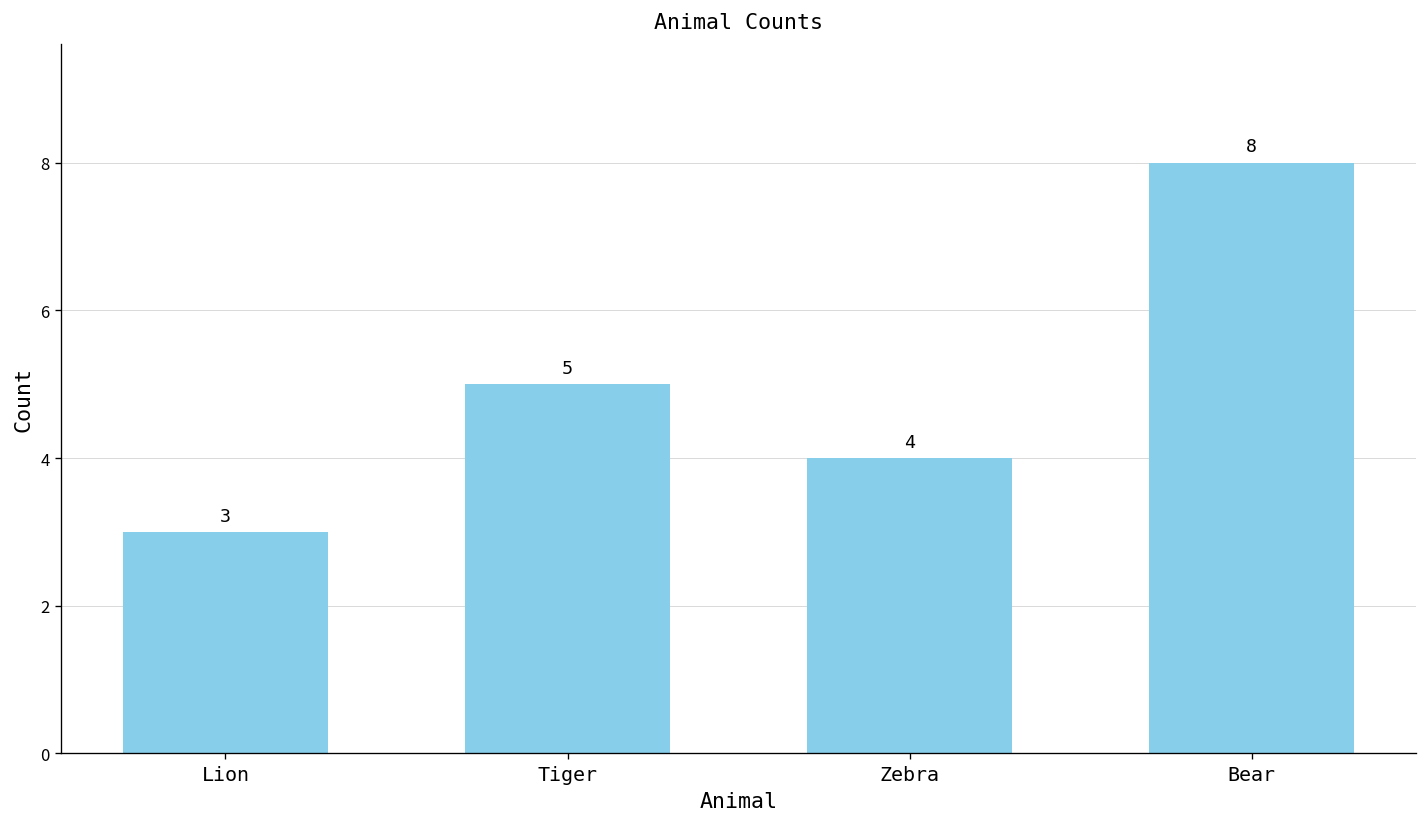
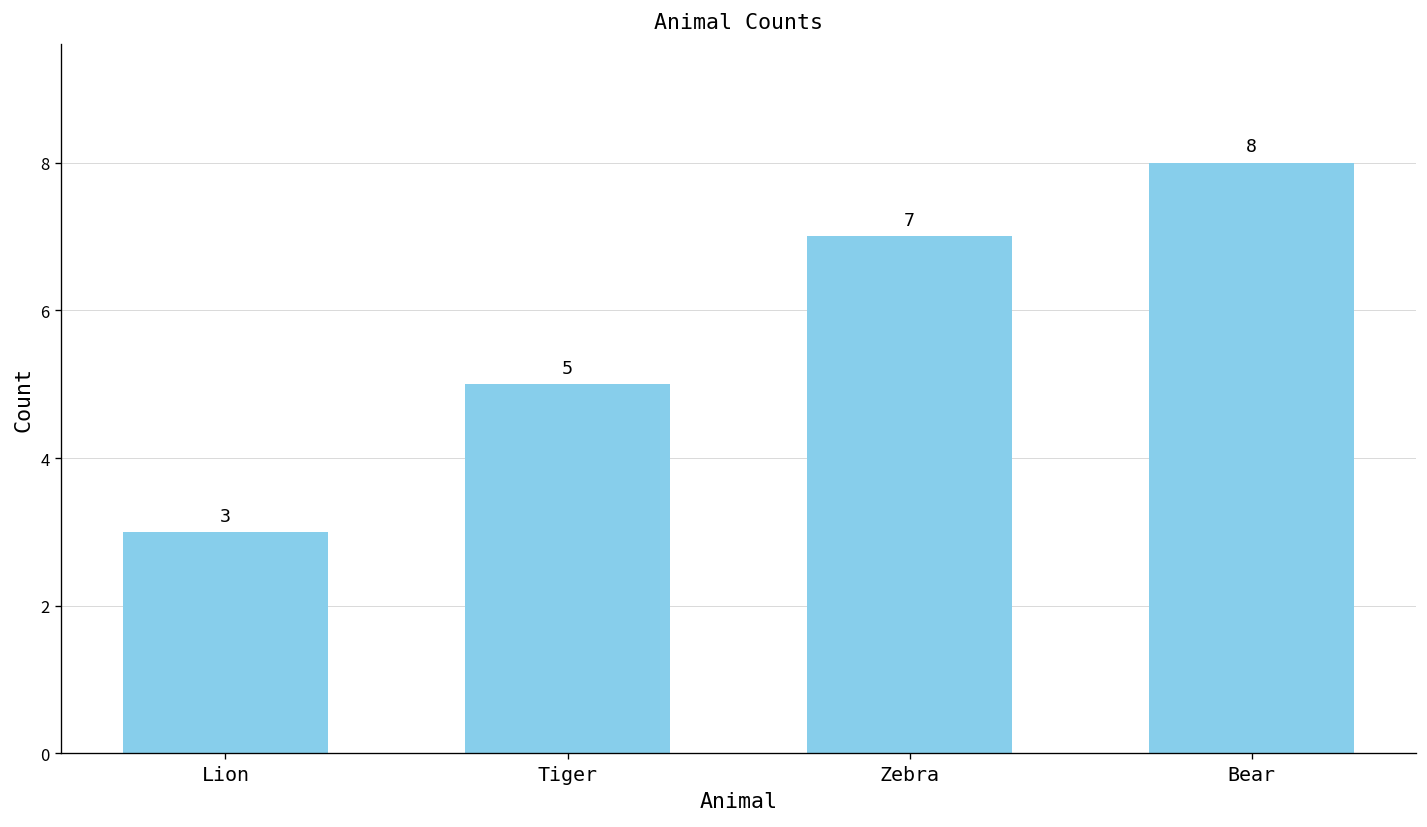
Zebra: 4 -> 7
